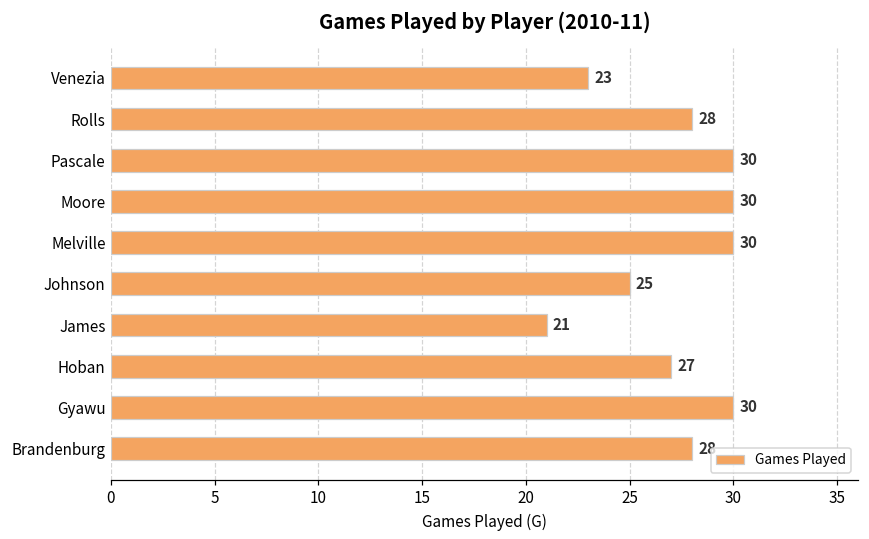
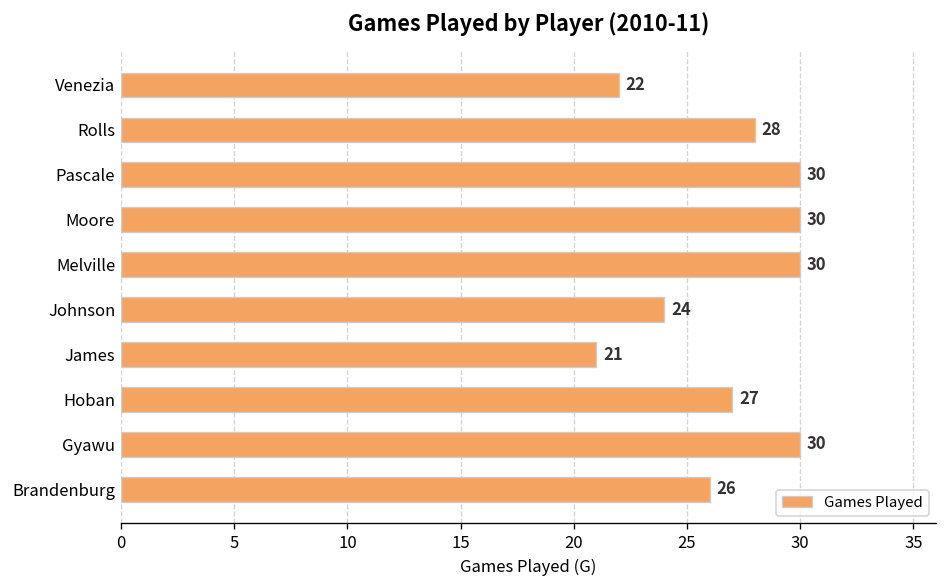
Venezia: 23 -> 22
Johnson: 25 -> 24
Brandenburg: 28 -> 26
